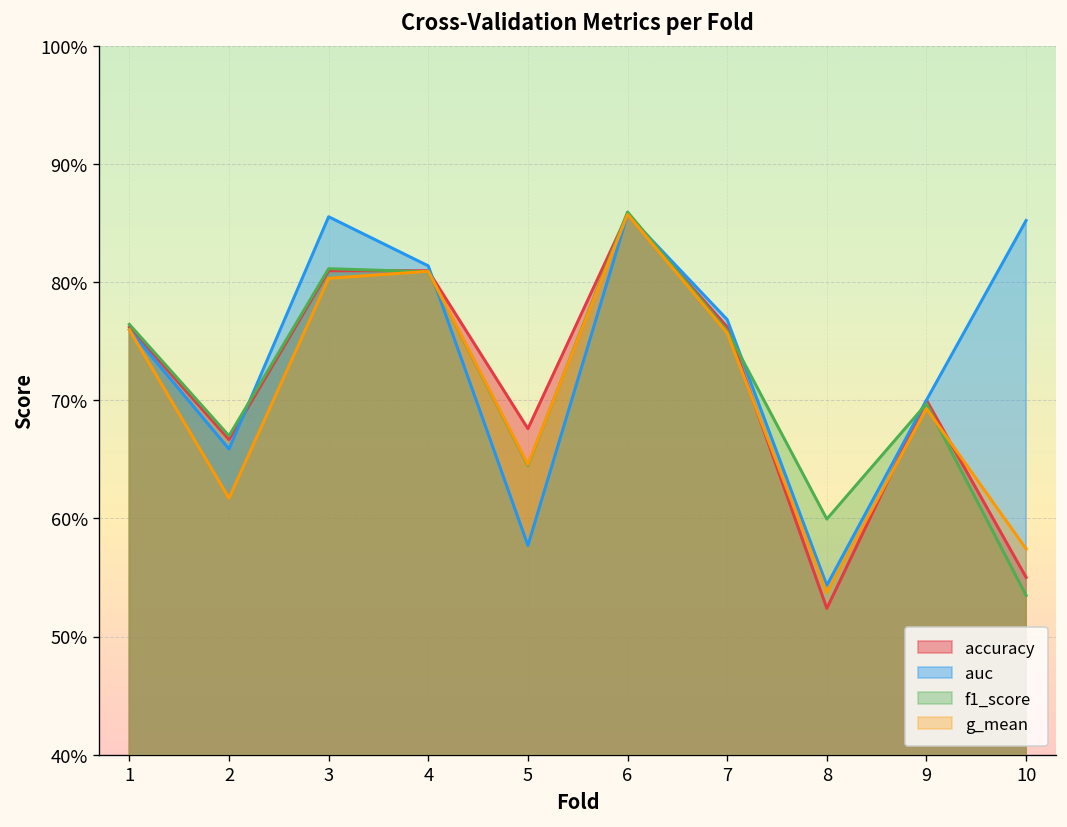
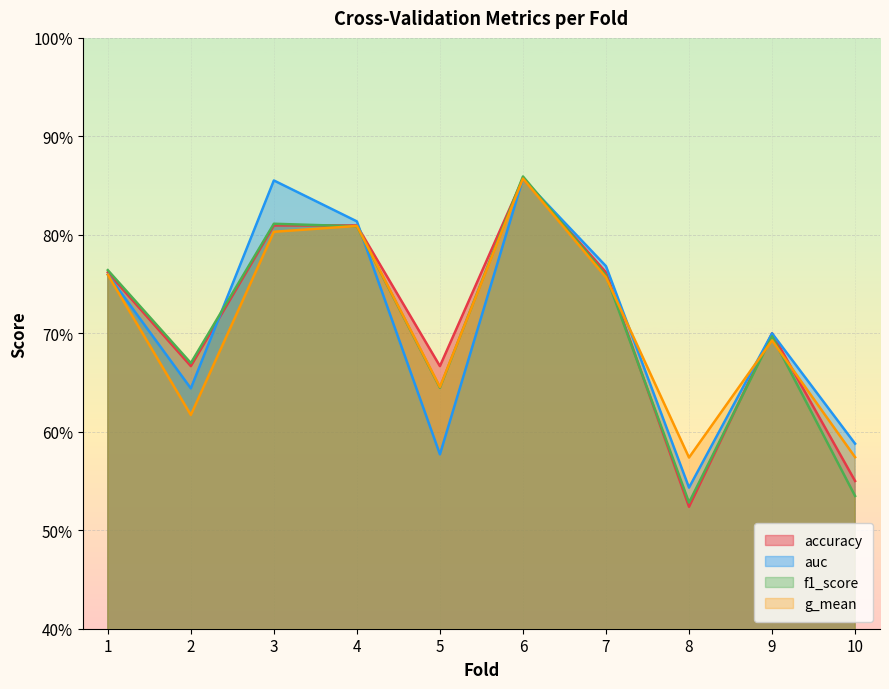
auc, 2: 66% -> 64%
accuracy, 5: 68% -> 67%
f1_score, 8: 60% -> 53%
g_mean, 8: 54% -> 57%
auc, 10: 85% -> 59%
